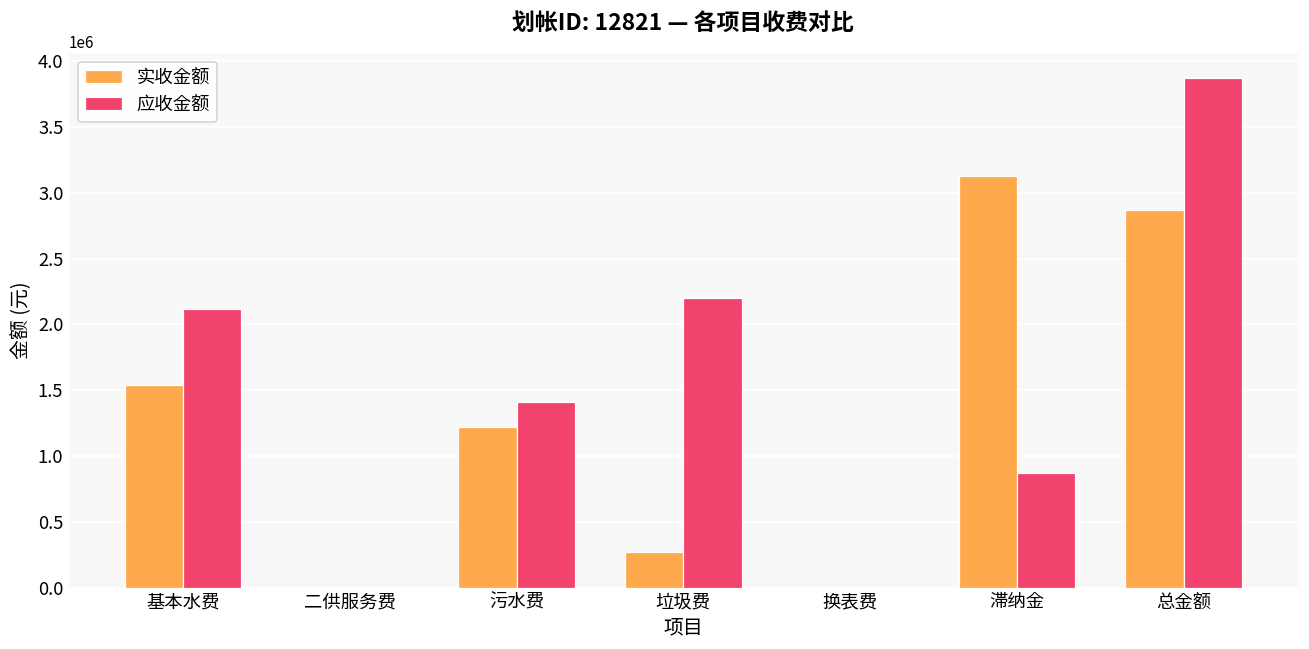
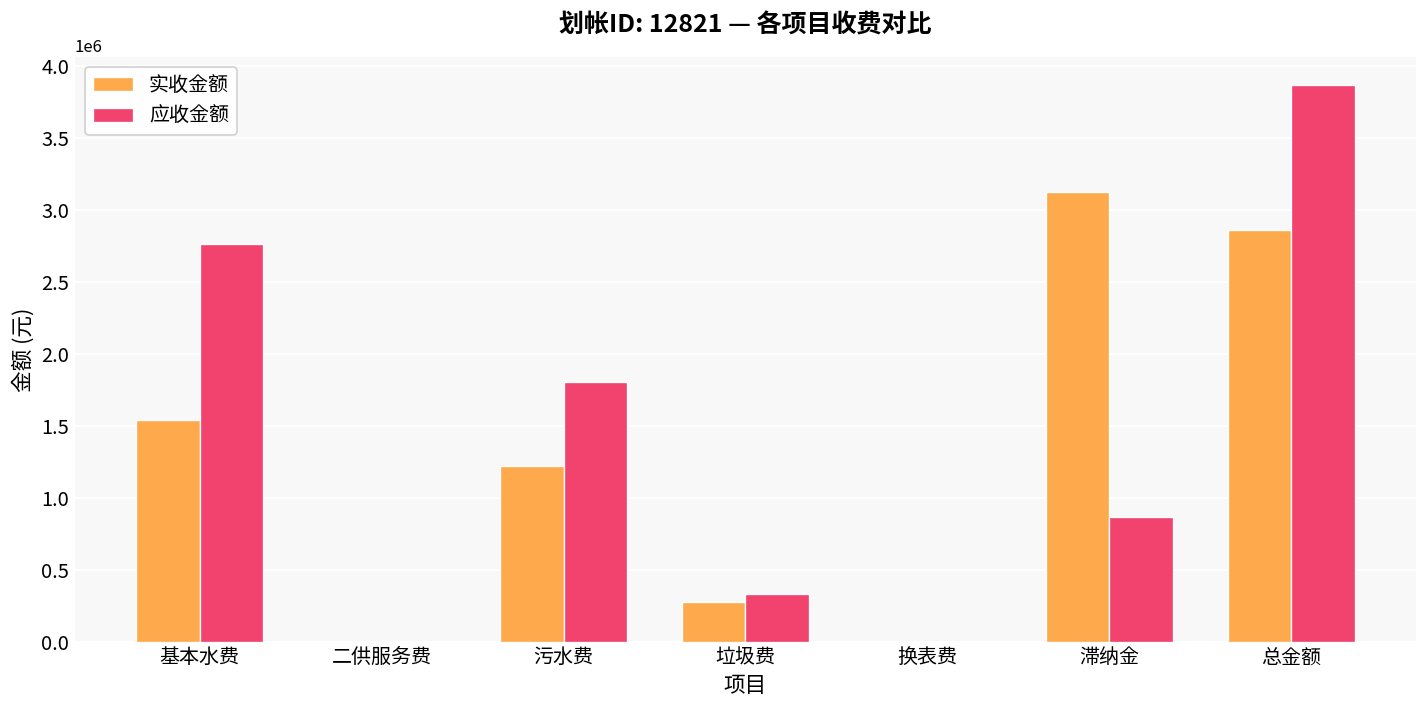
应收金额, 基本水费: 2120000 -> 2760000
应收金额, 污水费: 1410000 -> 1810000
应收金额, 垃圾费: 2200000 -> 330000
